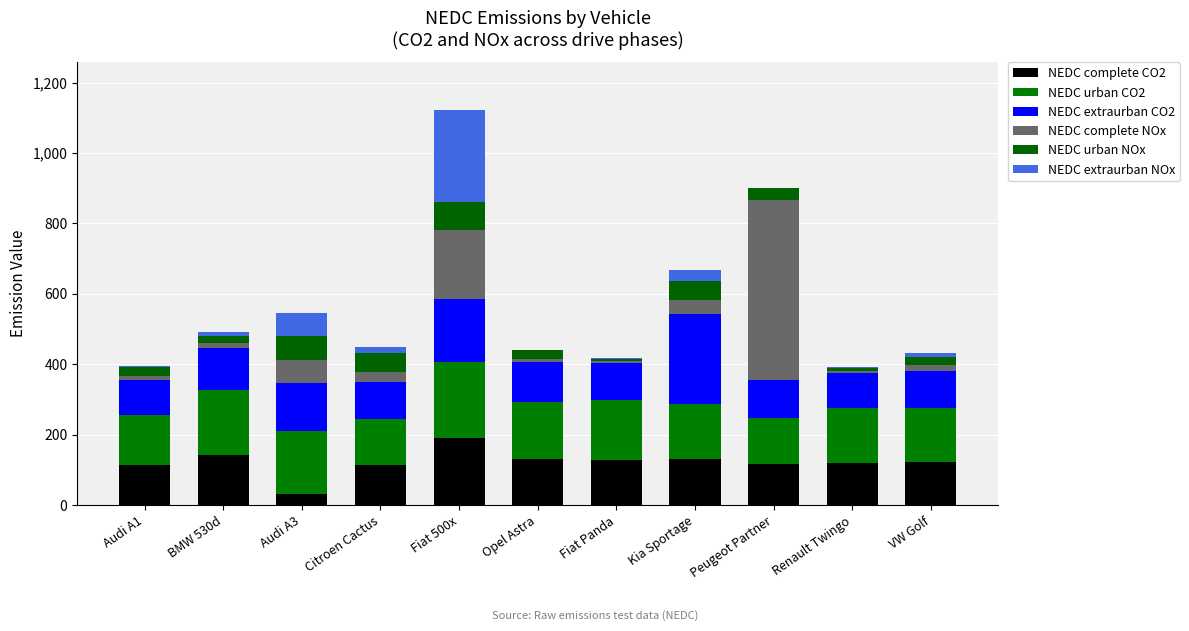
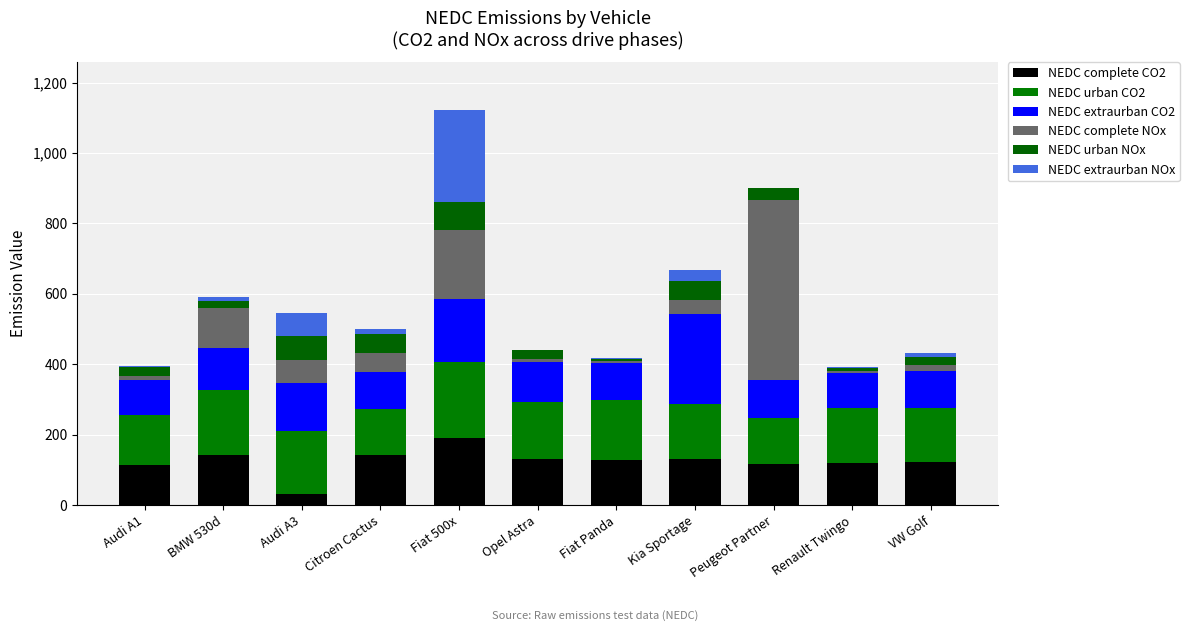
NEDC complete NOx, BMW 530d: 20 -> 110
NEDC complete CO2, Citroen Cactus: 110 -> 140
NEDC complete NOx, Citroen Cactus: 30 -> 50
